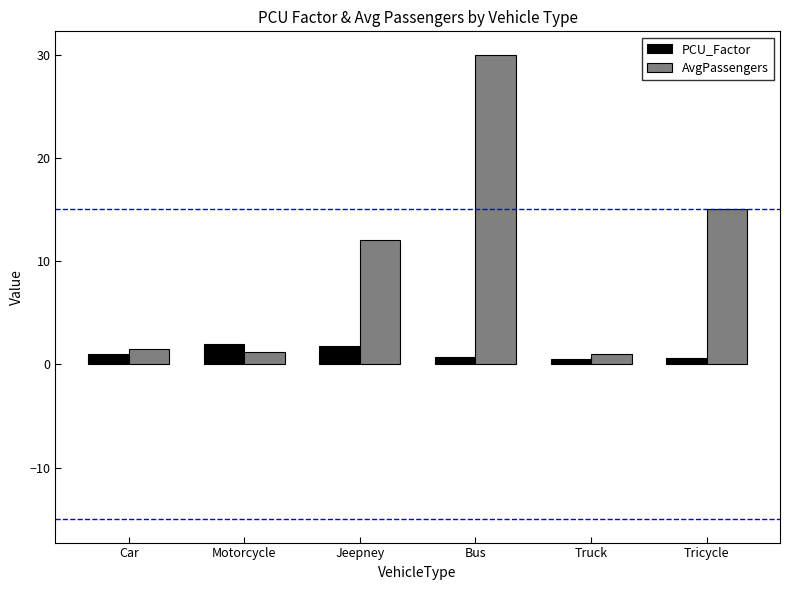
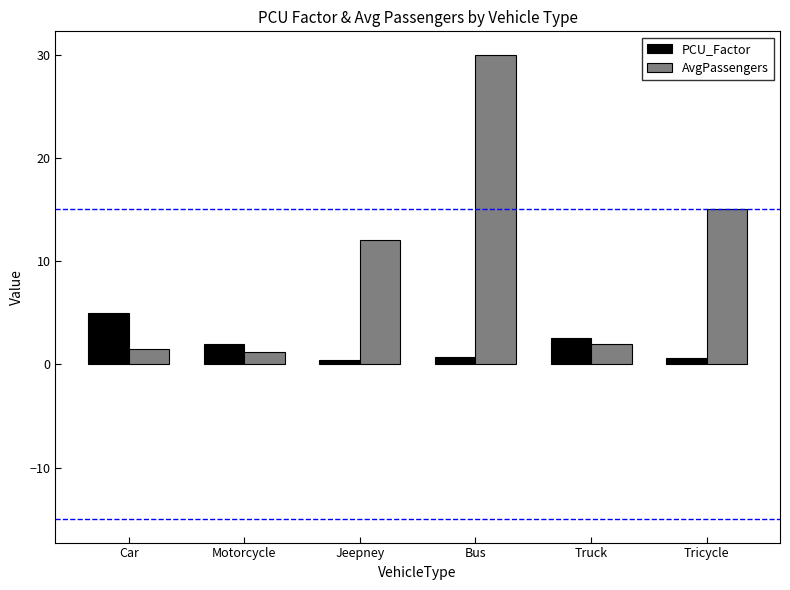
PCU_Factor, Car: 1 -> 5
PCU_Factor, Jeepney: 1.8 -> 0.4
PCU_Factor, Truck: 0.5 -> 2.6
AvgPassengers, Truck: 1 -> 2
